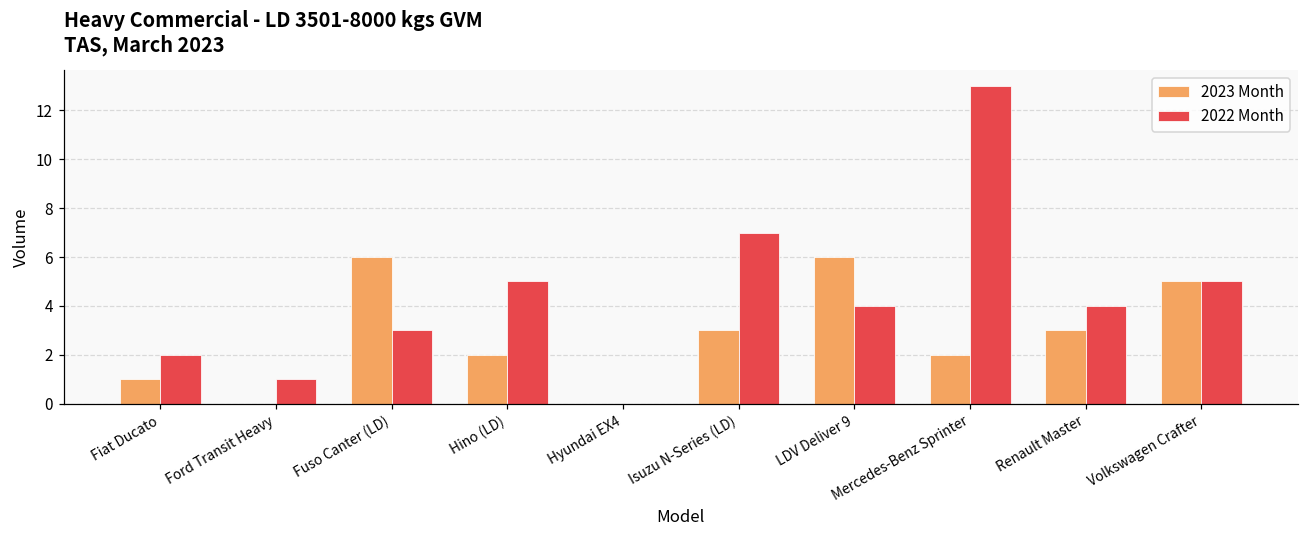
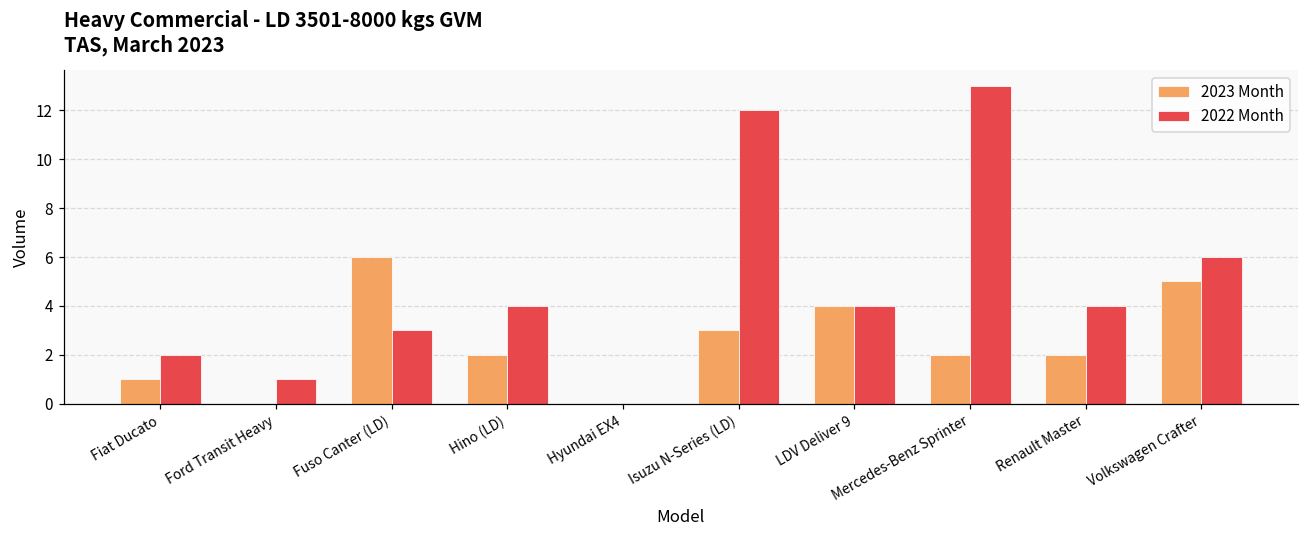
2022 Month, Hino (LD): 5 -> 4
2022 Month, Isuzu N-Series (LD): 7 -> 12
2023 Month, LDV Deliver 9: 6 -> 4
2023 Month, Renault Master: 3 -> 2
2022 Month, Volkswagen Crafter: 5 -> 6
